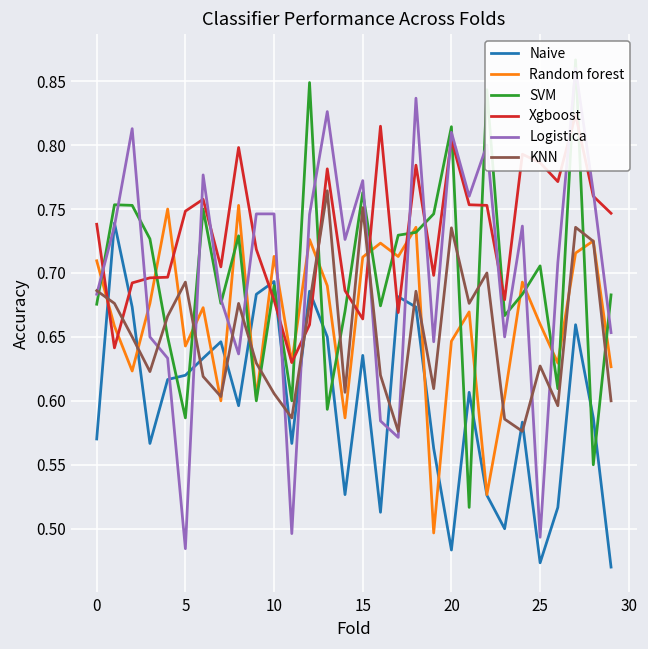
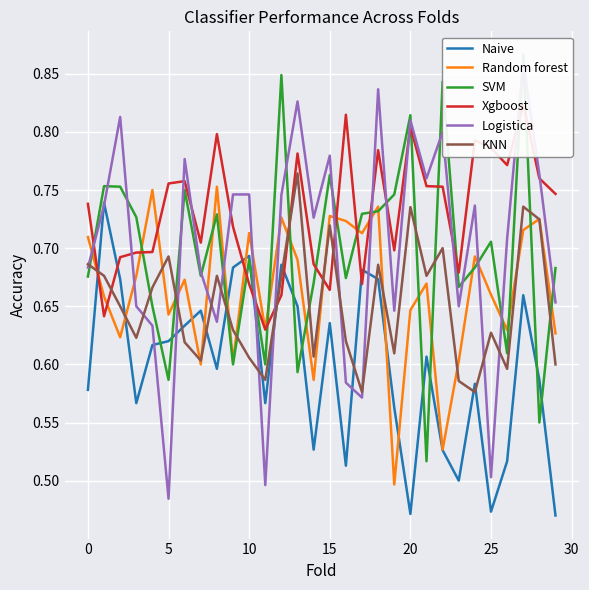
Naive, 0: 0.570 -> 0.578
Xgboost, 5: 0.748 -> 0.756
Xgboost, 10: 0.679 -> 0.669
Random forest, 15: 0.712 -> 0.728
Logistica, 15: 0.772 -> 0.780
KNN, 15: 0.751 -> 0.720
Naive, 20: 0.483 -> 0.471
Logistica, 25: 0.493 -> 0.503
